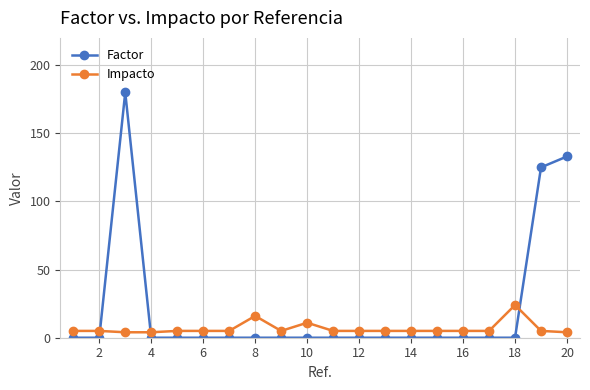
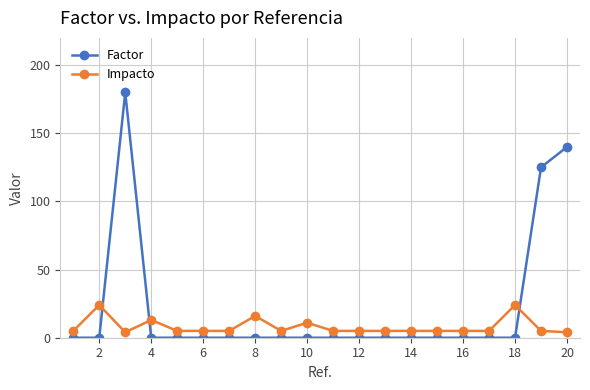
Impacto, 2: 5 -> 24
Impacto, 4: 4 -> 13
Factor, 20: 133 -> 140
